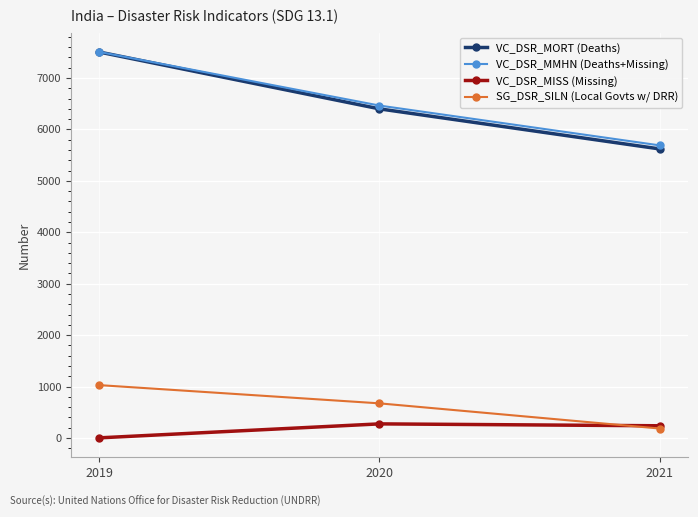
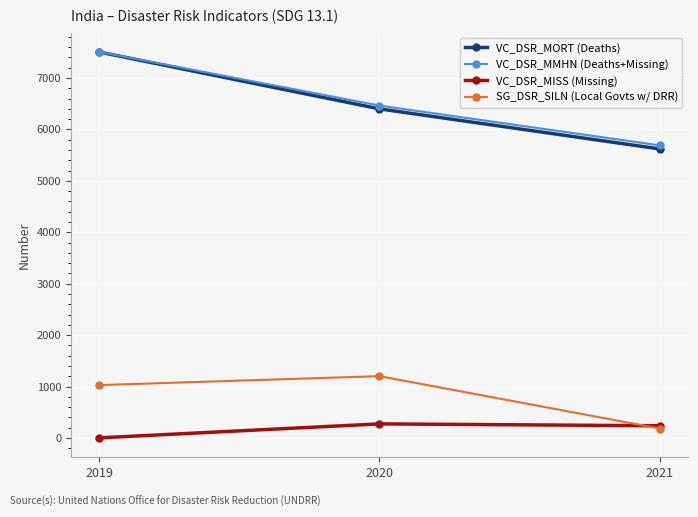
SG_DSR_SILN (Local Govts w/ DRR), 2020: 700 -> 1200
